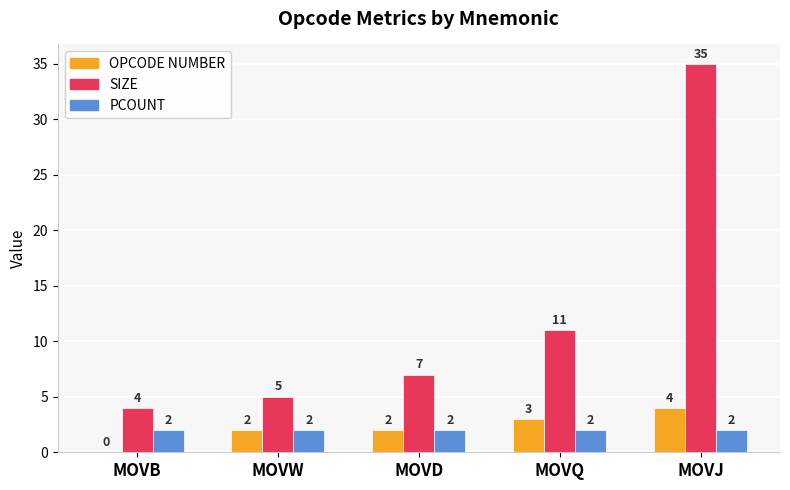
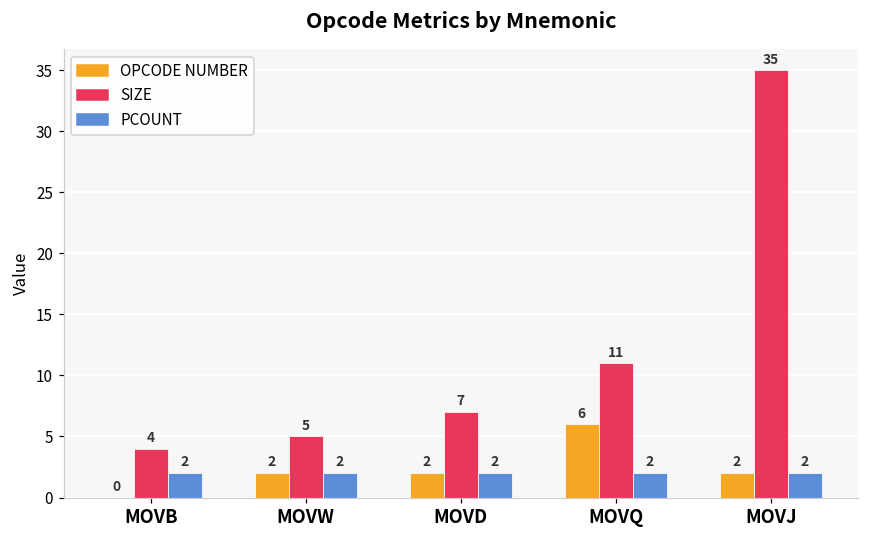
OPCODE NUMBER, MOVQ: 3 -> 6
OPCODE NUMBER, MOVJ: 4 -> 2
